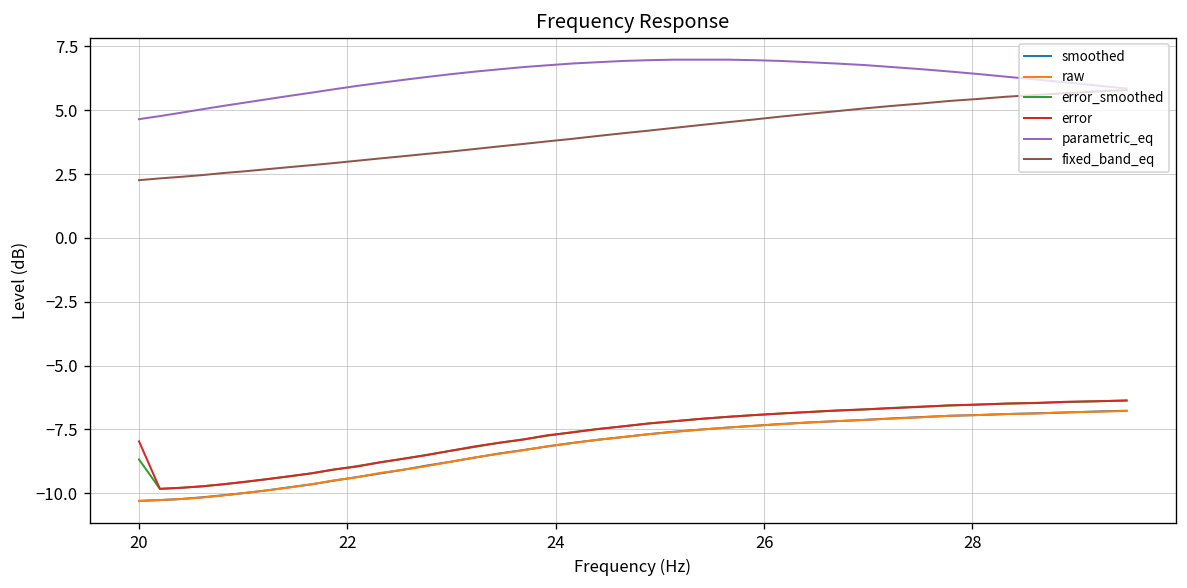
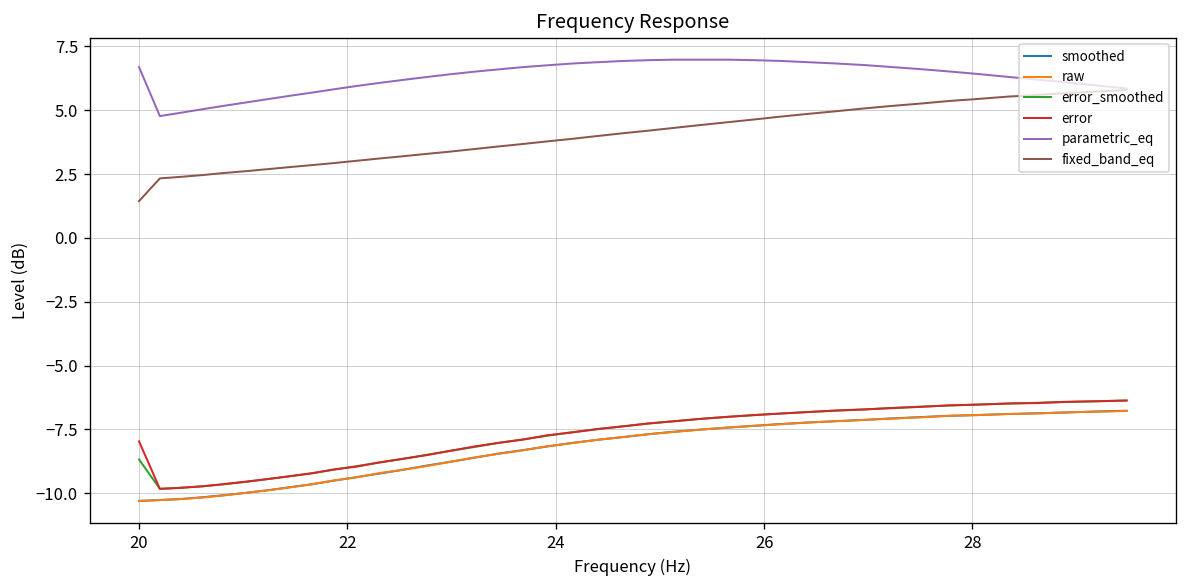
parametric_eq, 20: 4.7 -> 6.7
fixed_band_eq, 20: 2.3 -> 1.4
